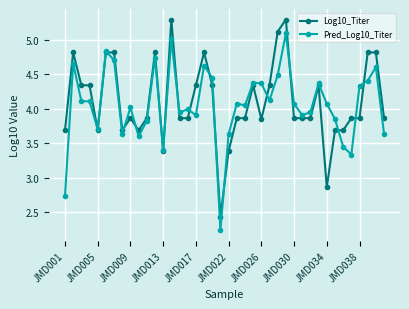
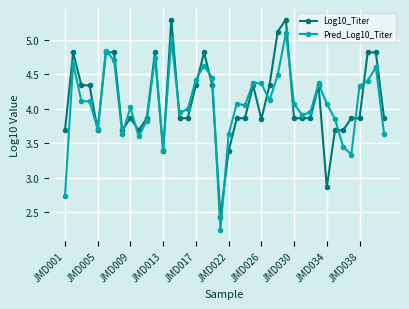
Pred_Log10_Titer, JMD017: 3.9 -> 4.4
